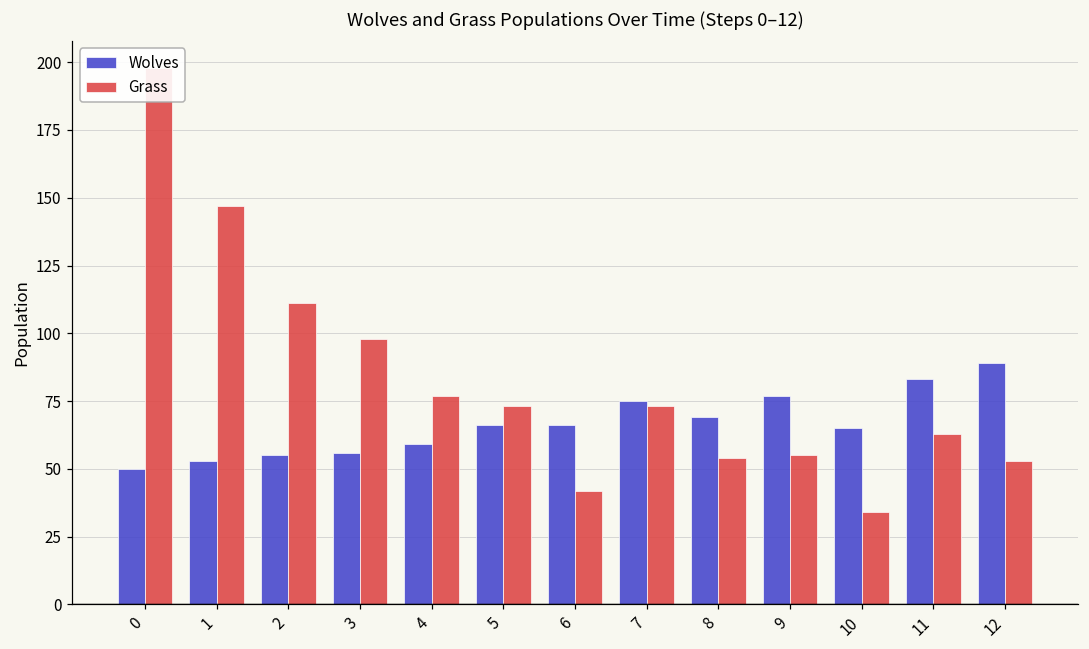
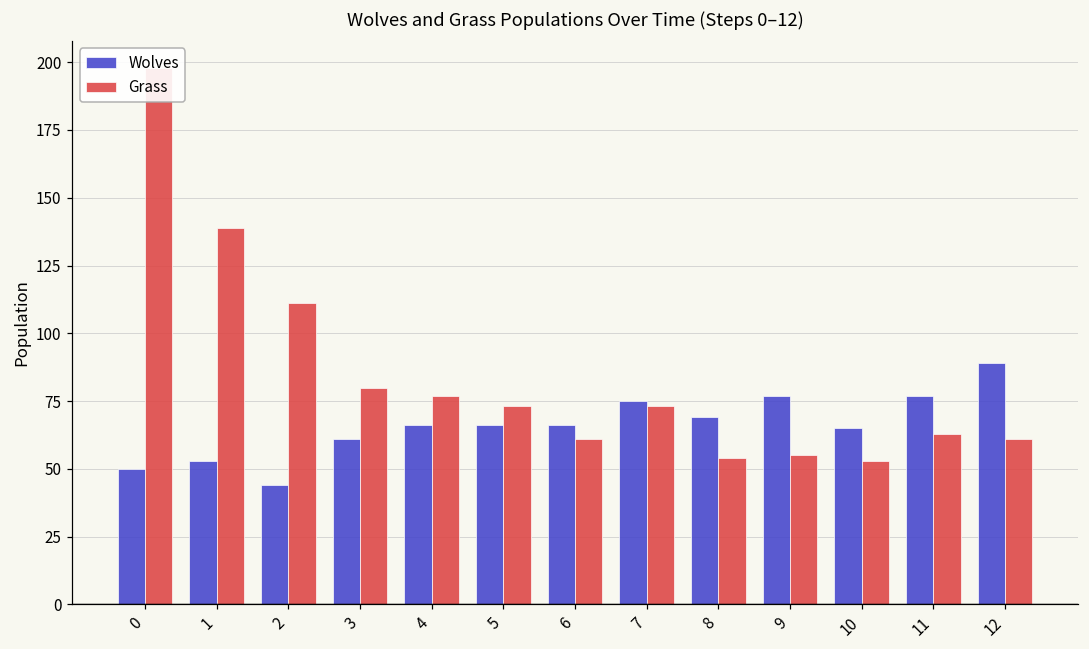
Grass, 1: 147 -> 139
Wolves, 2: 55 -> 44
Wolves, 3: 56 -> 61
Grass, 3: 98 -> 80
Wolves, 4: 59 -> 66
Grass, 6: 42 -> 61
Grass, 10: 34 -> 53
Wolves, 11: 83 -> 77
Grass, 12: 53 -> 61
